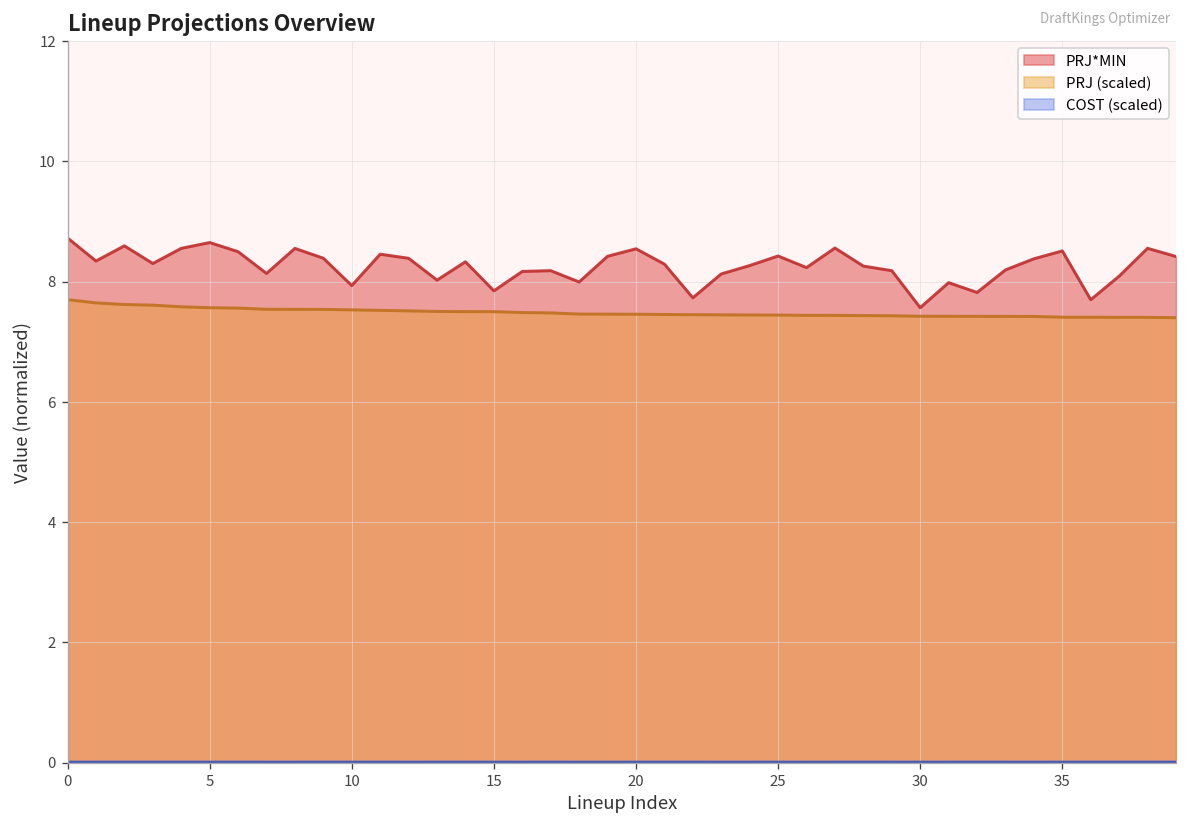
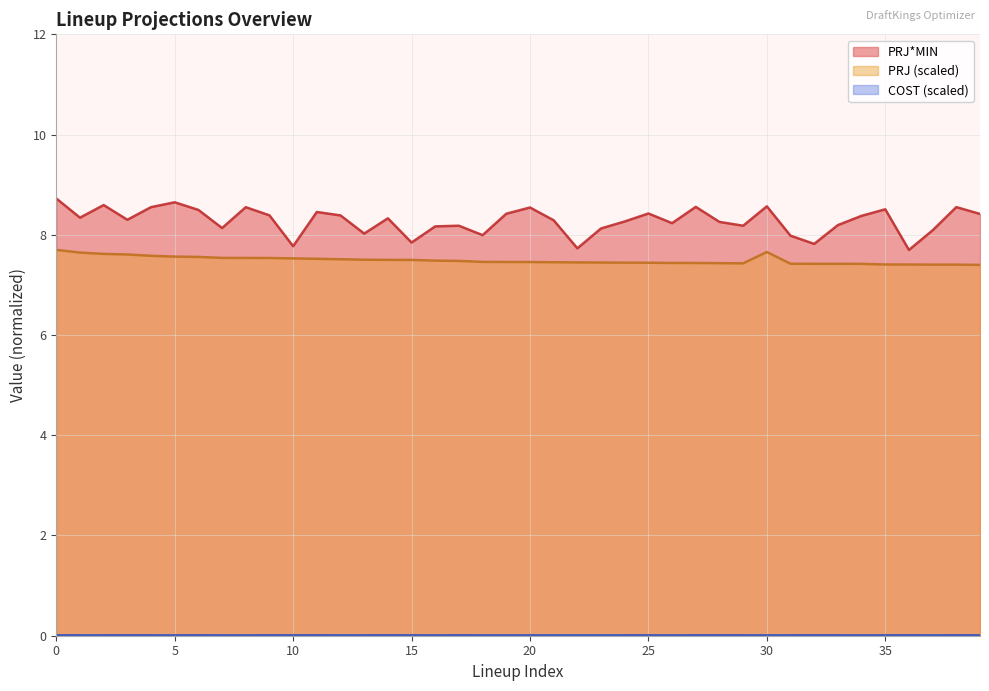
PRJ*MIN, 10: 7.9 -> 7.8
PRJ*MIN, 30: 7.6 -> 8.6
PRJ (scaled), 30: 7.4 -> 7.7
